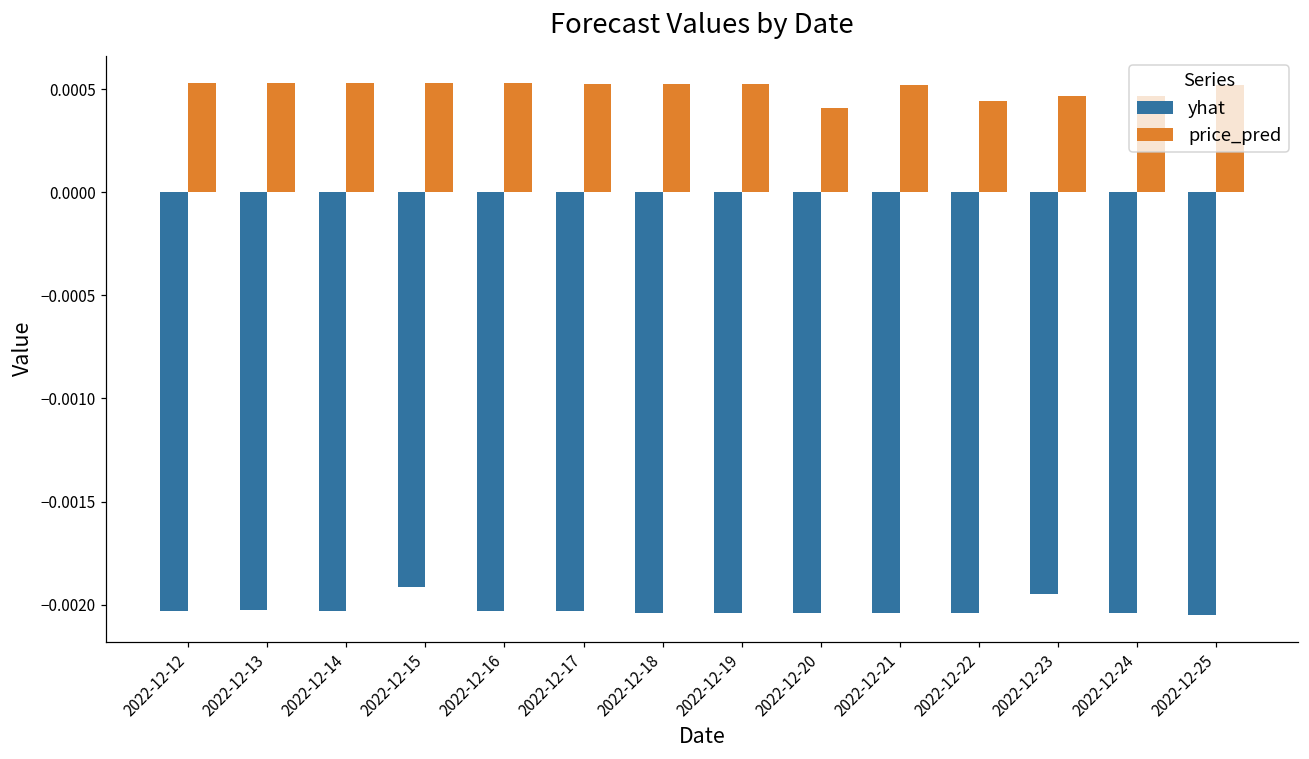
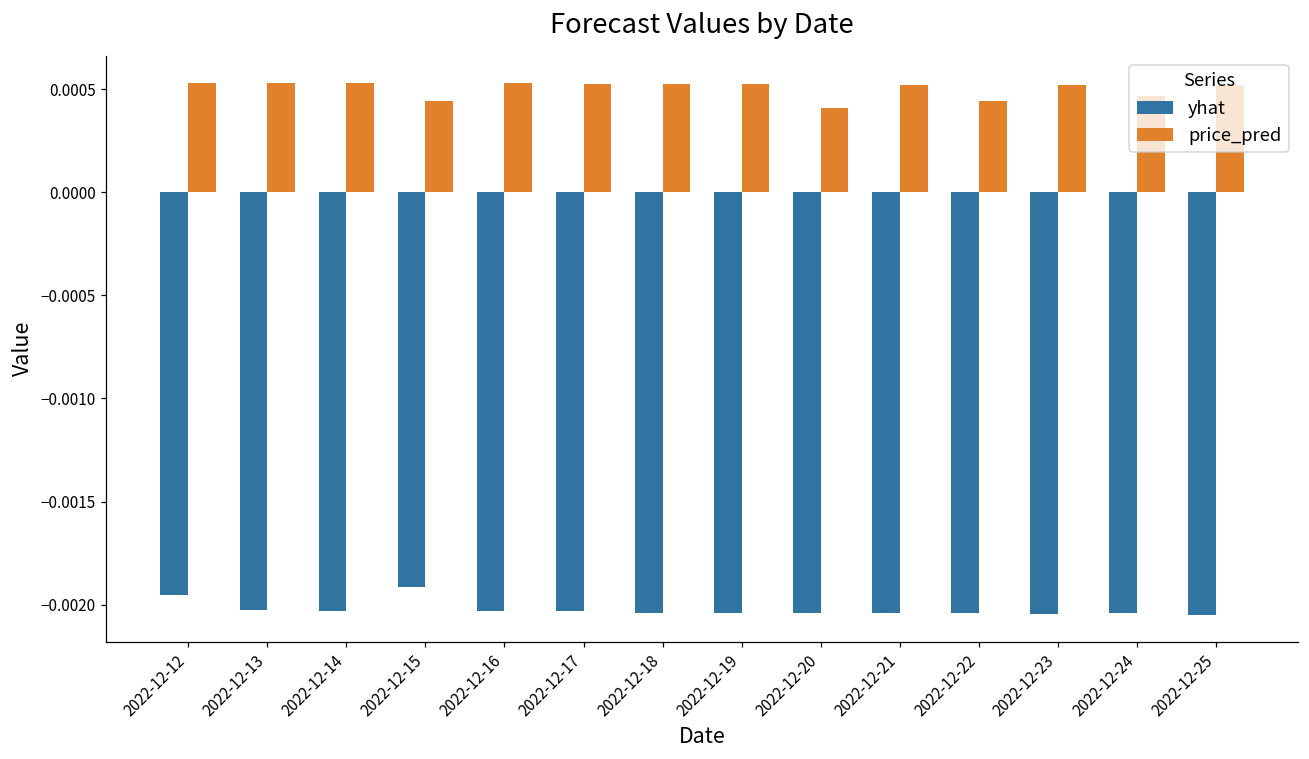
yhat, 2022-12-12: -0.00203 -> -0.00195
price_pred, 2022-12-15: 0.00053 -> 0.00044
yhat, 2022-12-23: -0.00195 -> -0.00204
price_pred, 2022-12-23: 0.00047 -> 0.00052
